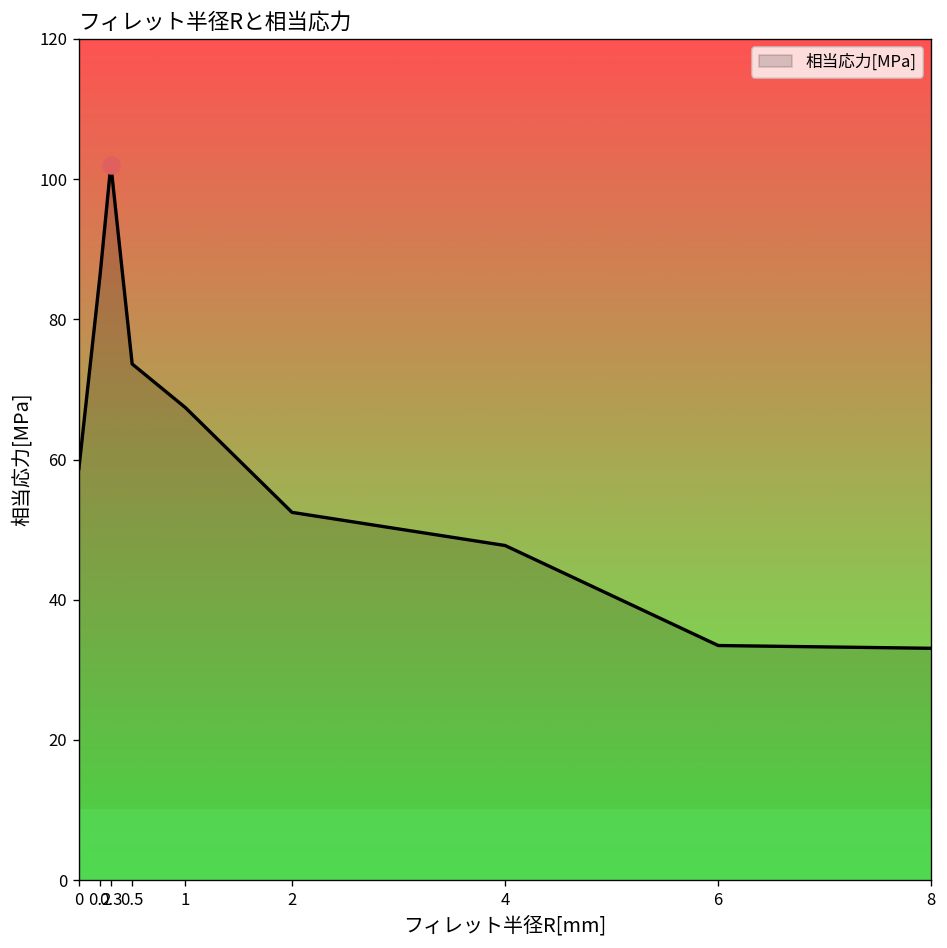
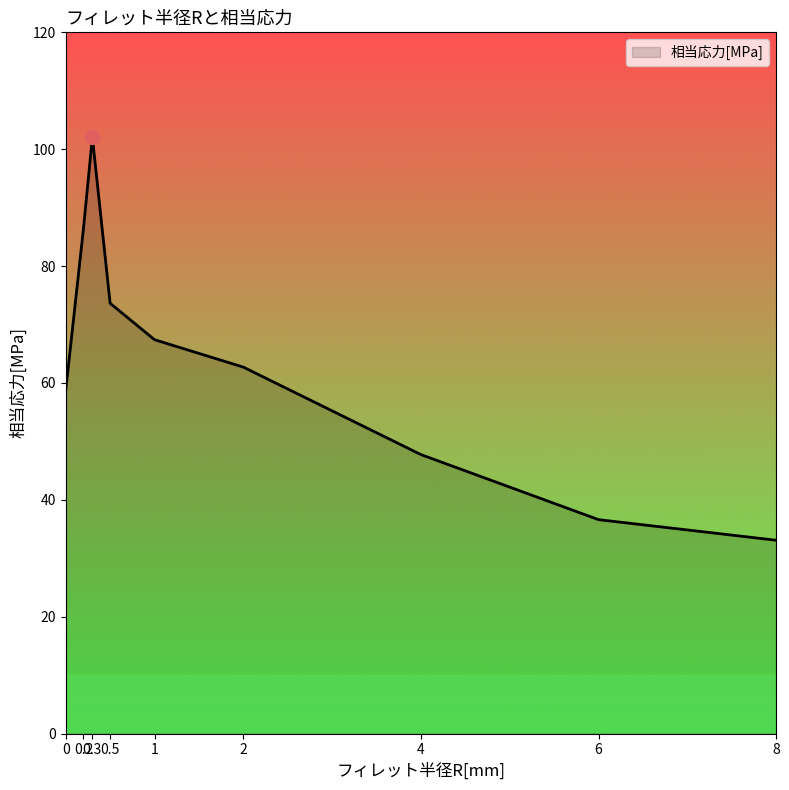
相当応力[MPa], 2: 52 -> 63
相当応力[MPa], 6: 33 -> 37
